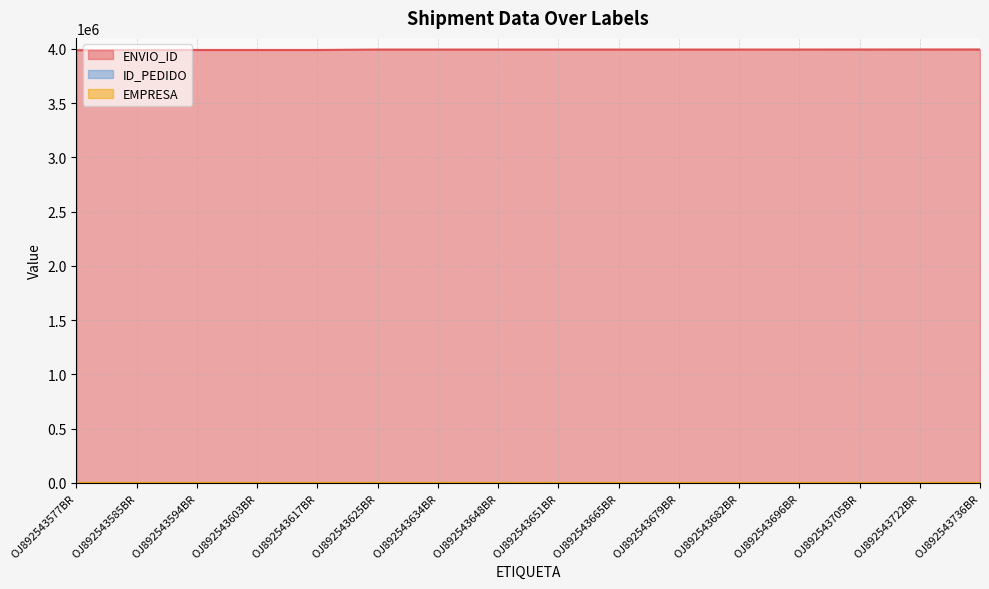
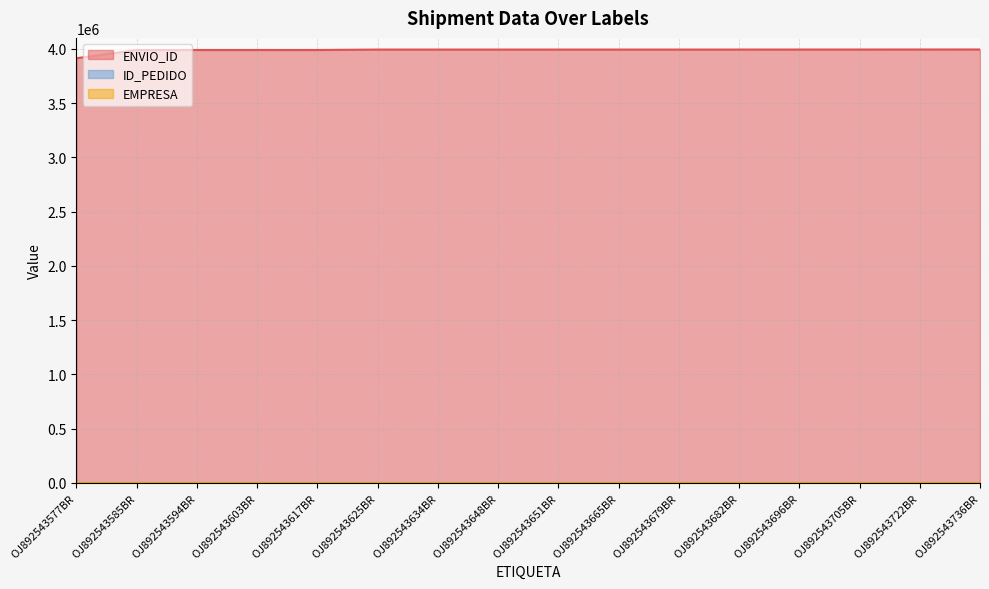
ENVIO_ID, OJ892543577BR: 3990000 -> 3910000
